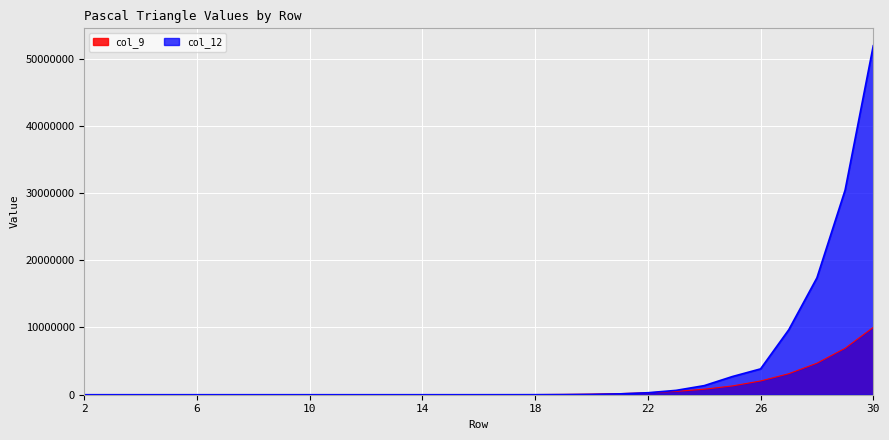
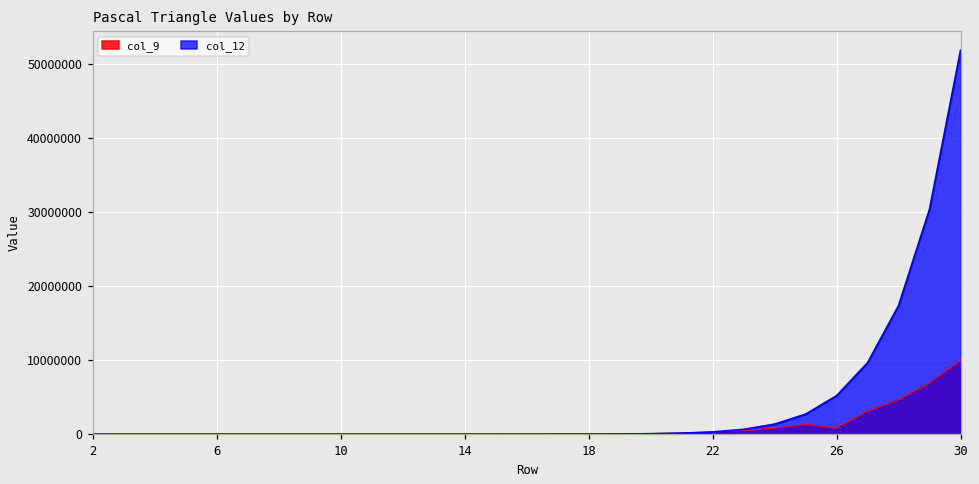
col_9, 26: 2000000 -> 1000000
col_12, 26: 4000000 -> 5000000
